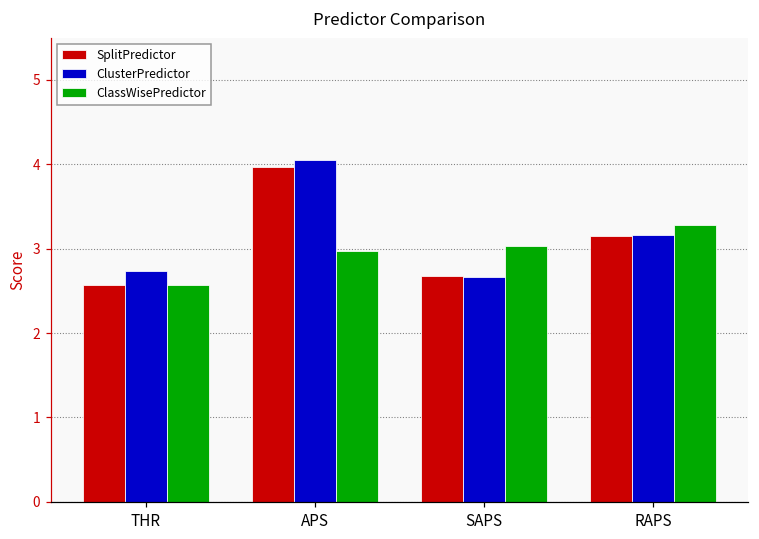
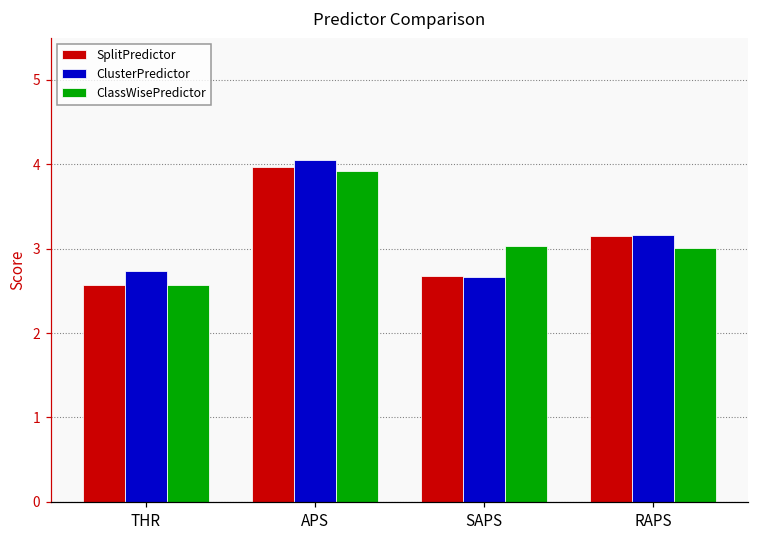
ClassWisePredictor, APS: 3.0 -> 3.9
ClassWisePredictor, RAPS: 3.3 -> 3.0
